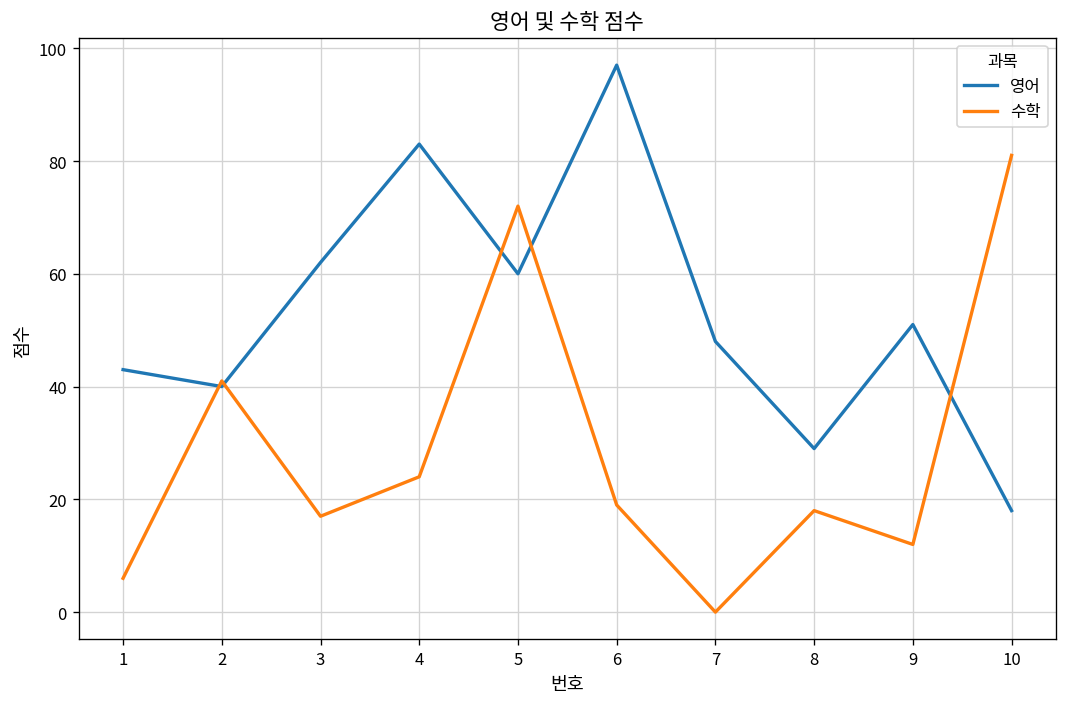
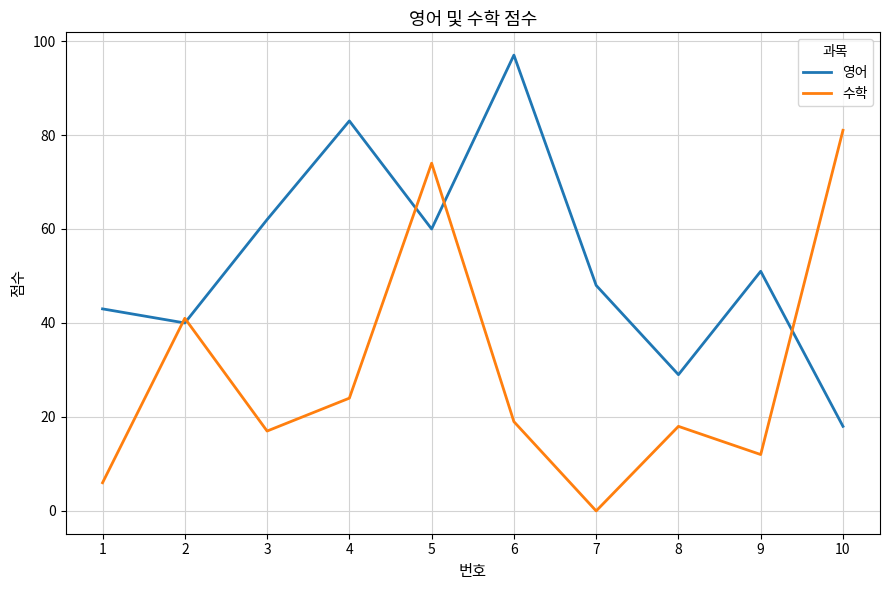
수학, 5: 72 -> 74
